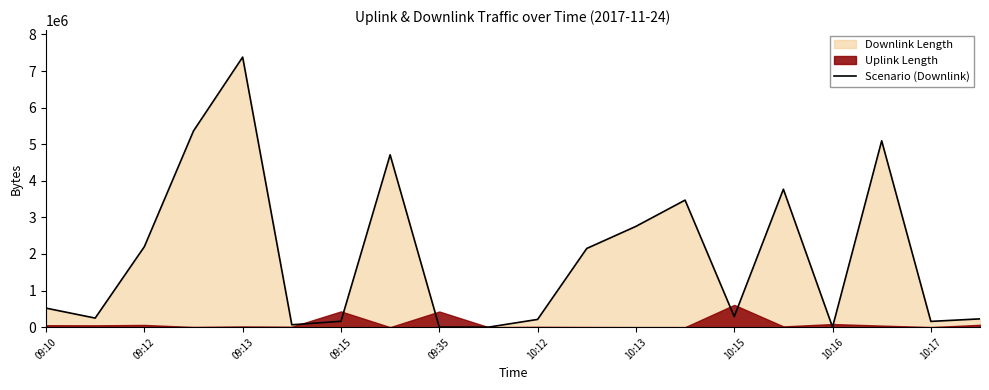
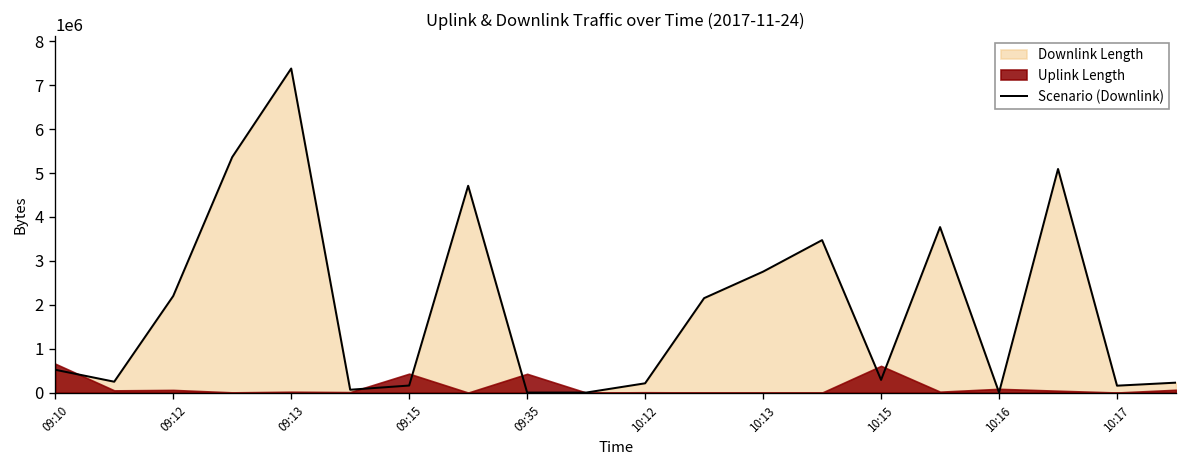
Uplink Length, 09:10: 100000 -> 700000
